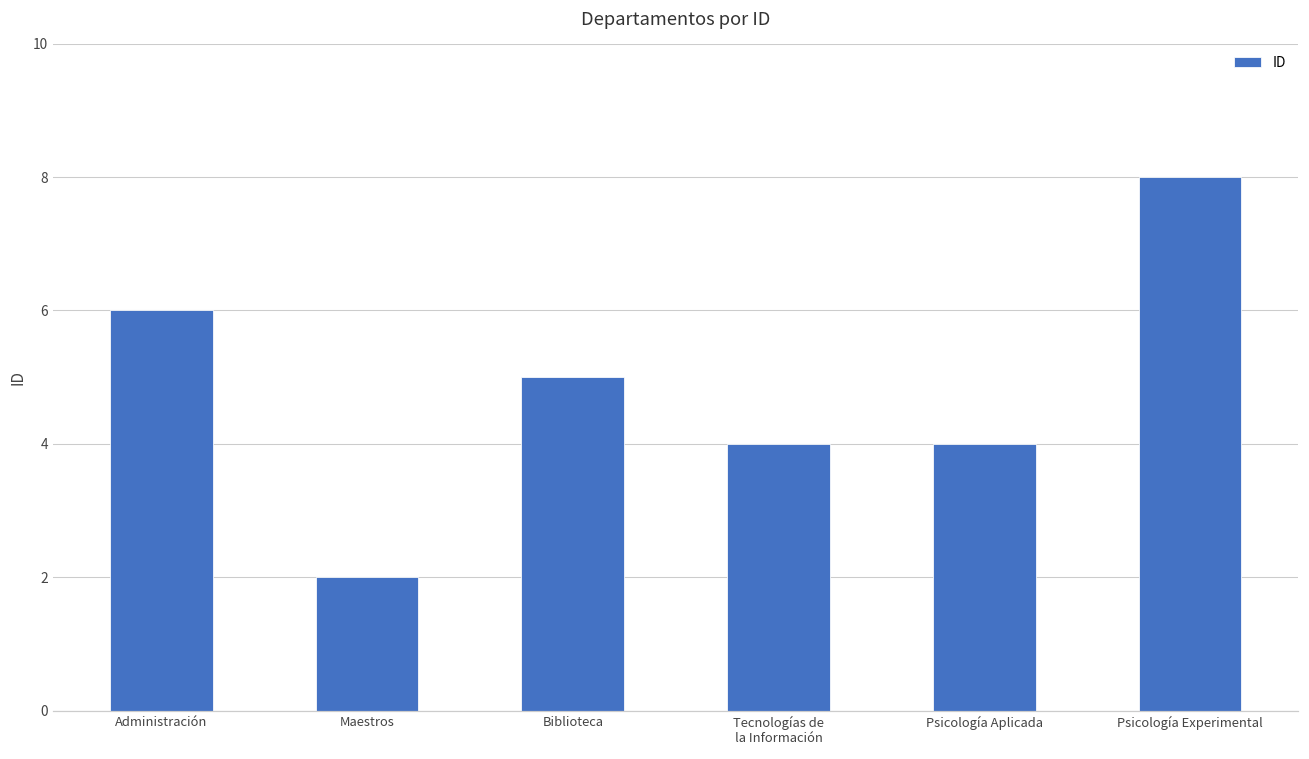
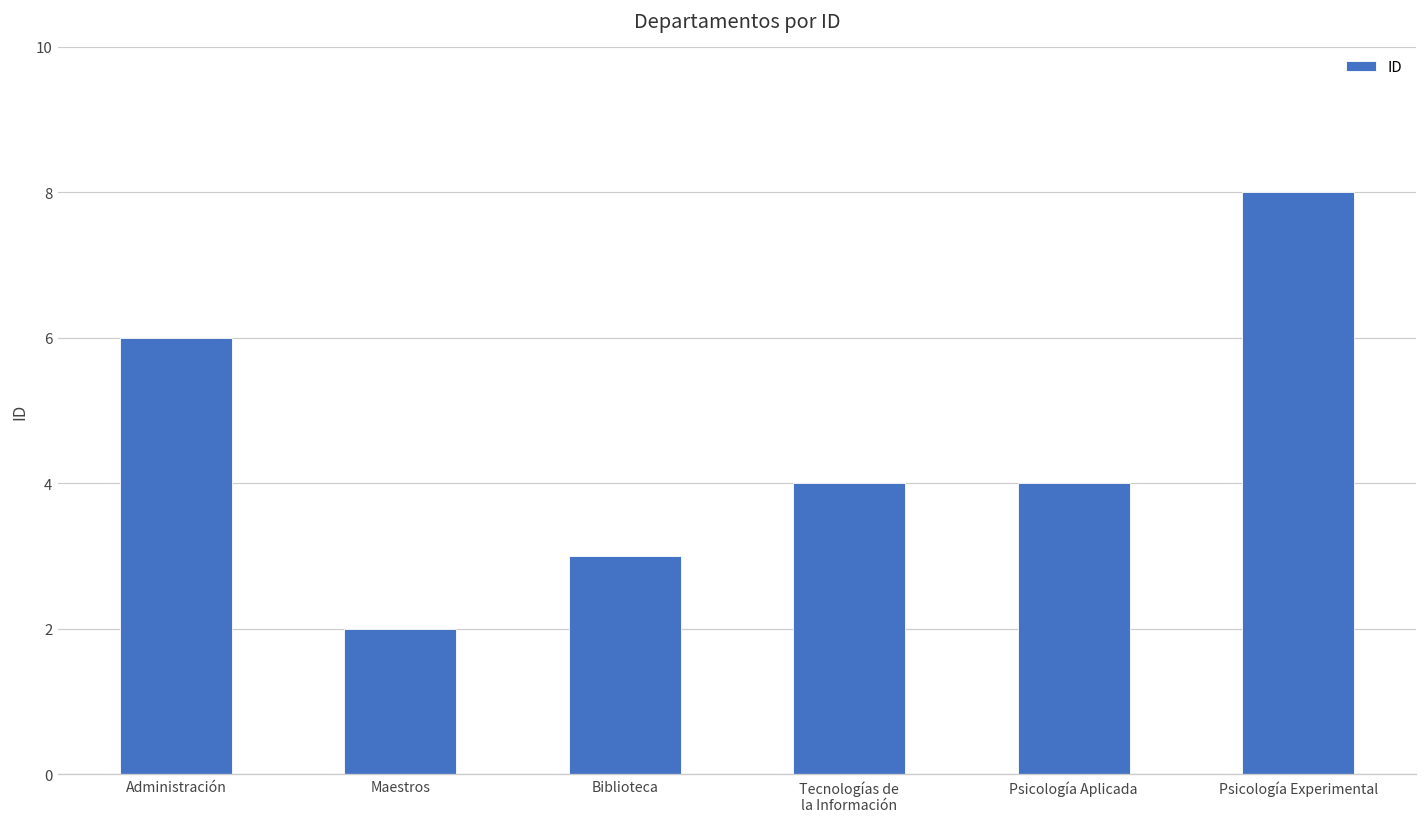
Biblioteca: 5 -> 3
